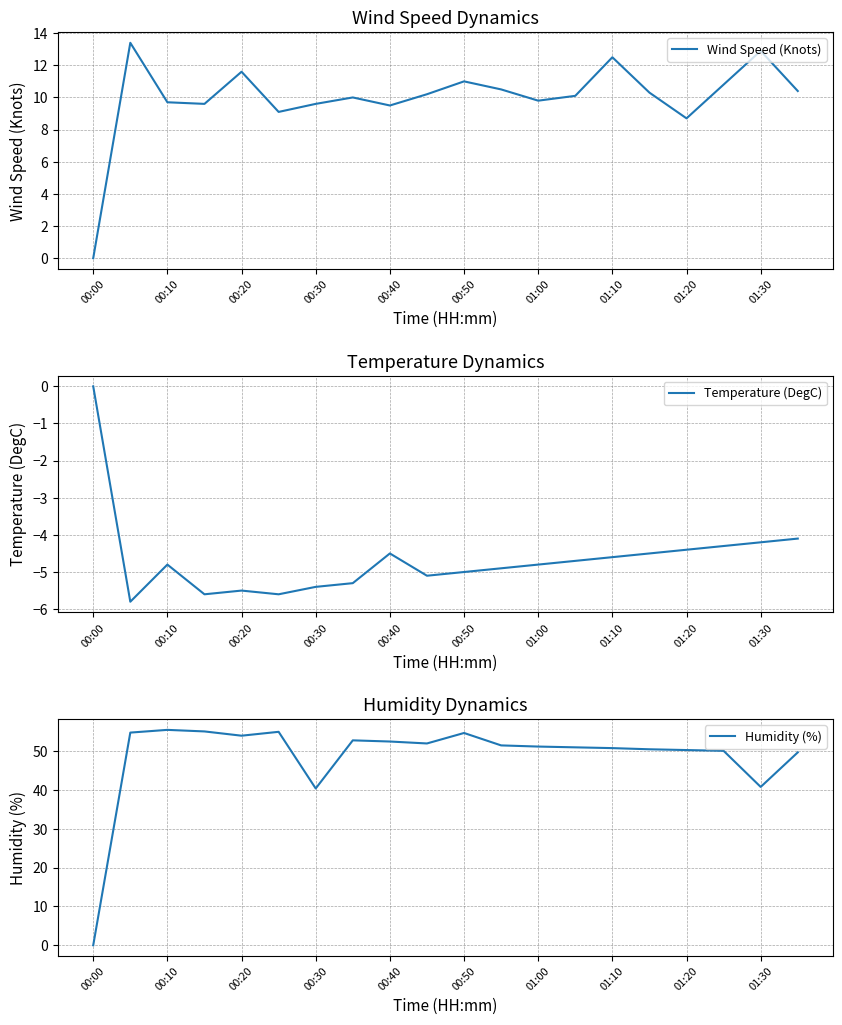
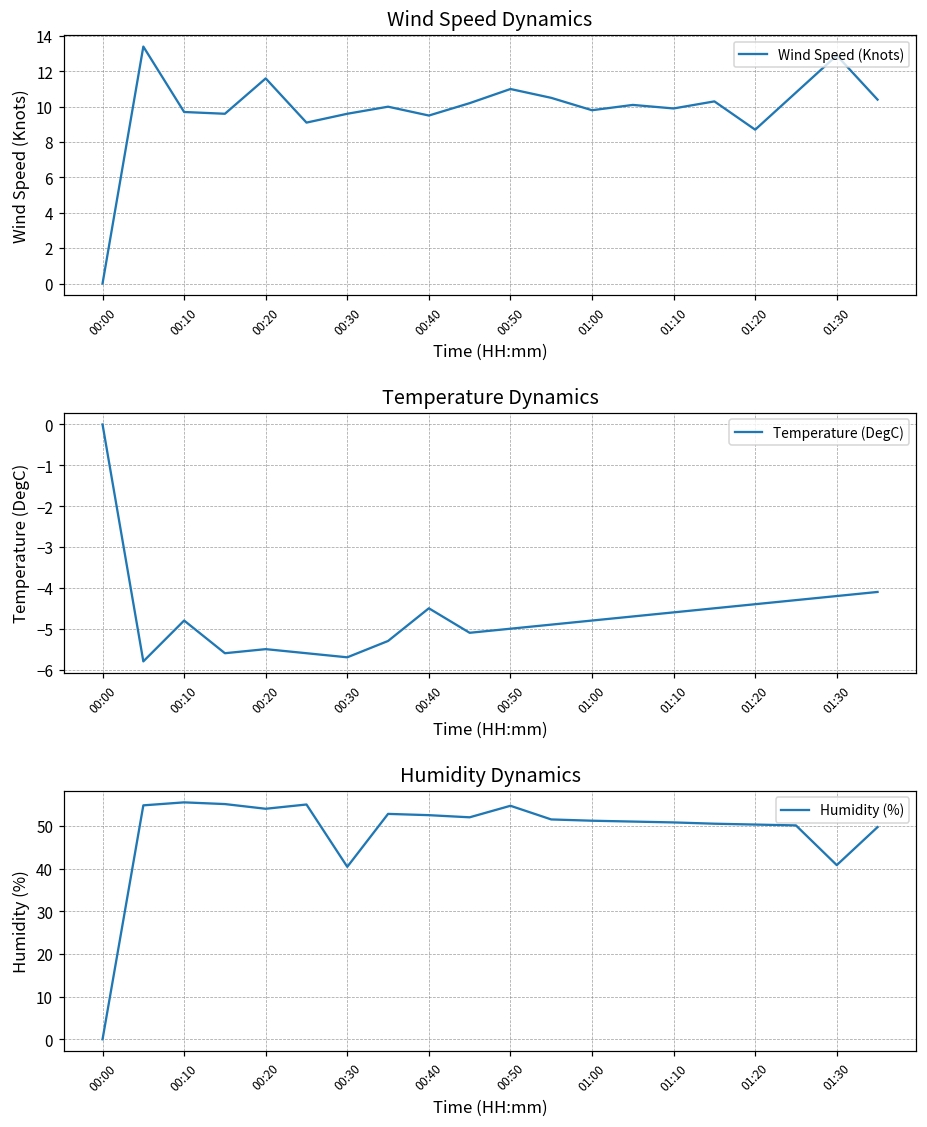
Wind Speed Dynamics, 01:10: 12.5 -> 9.9
Temperature Dynamics, 00:30: -5.4 -> -5.7
